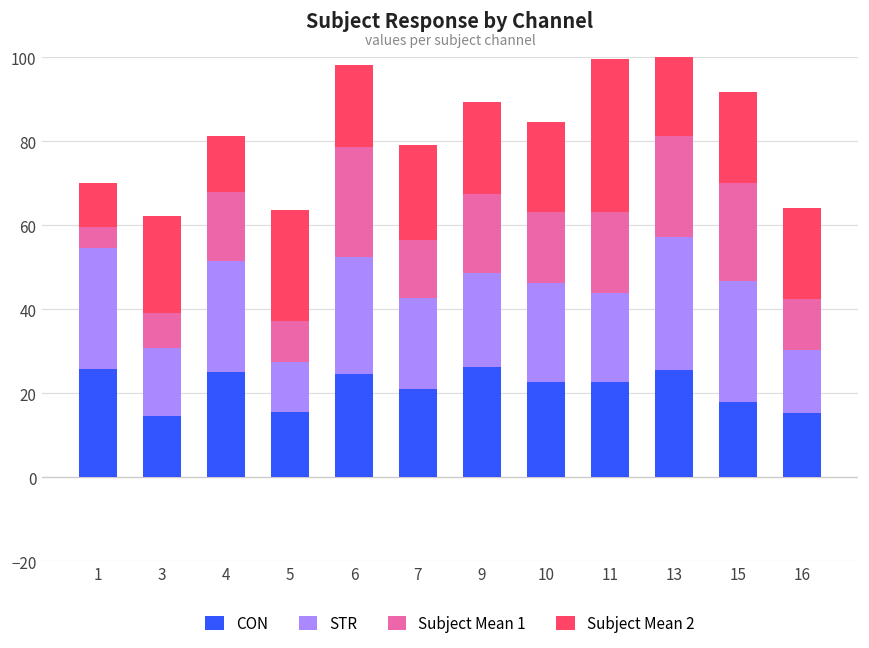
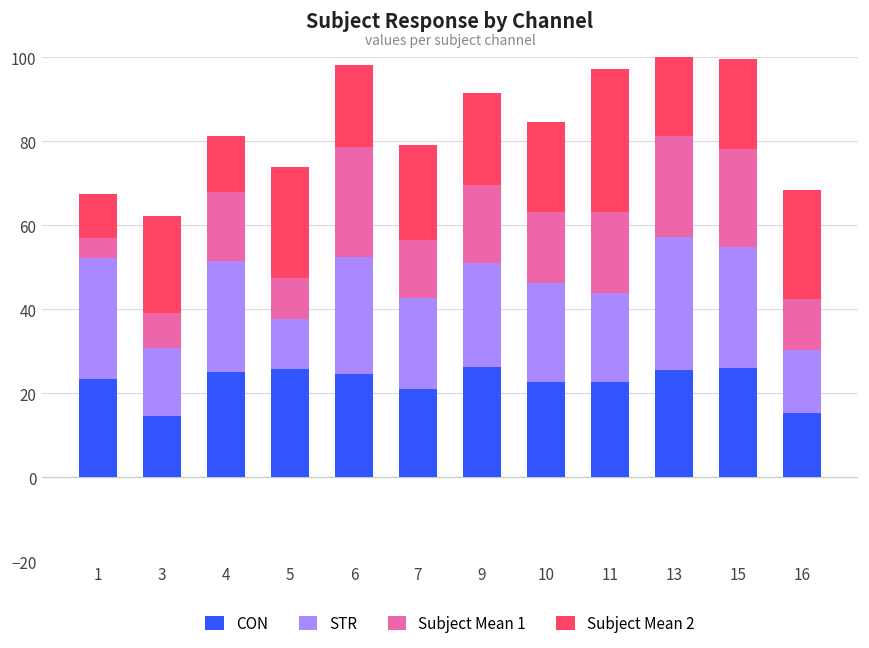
CON, 1: 26 -> 23
CON, 5: 16 -> 26
STR, 9: 23 -> 25
Subject Mean 2, 11: 36 -> 34
CON, 15: 18 -> 26
Subject Mean 2, 16: 22 -> 26
